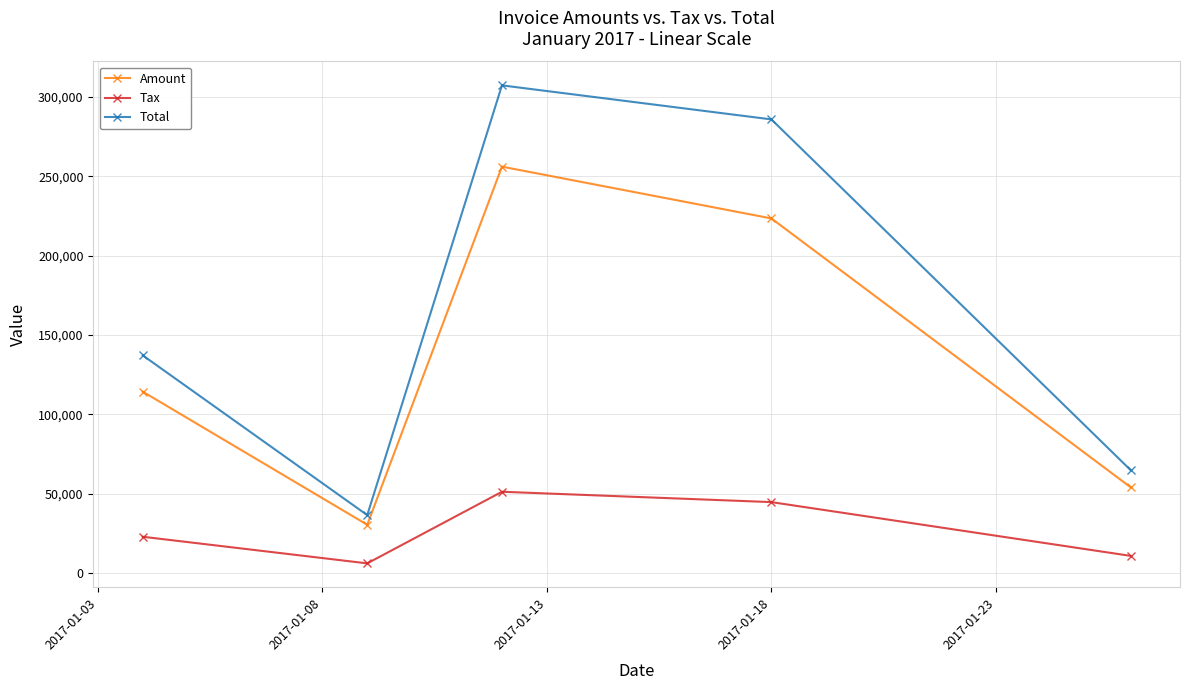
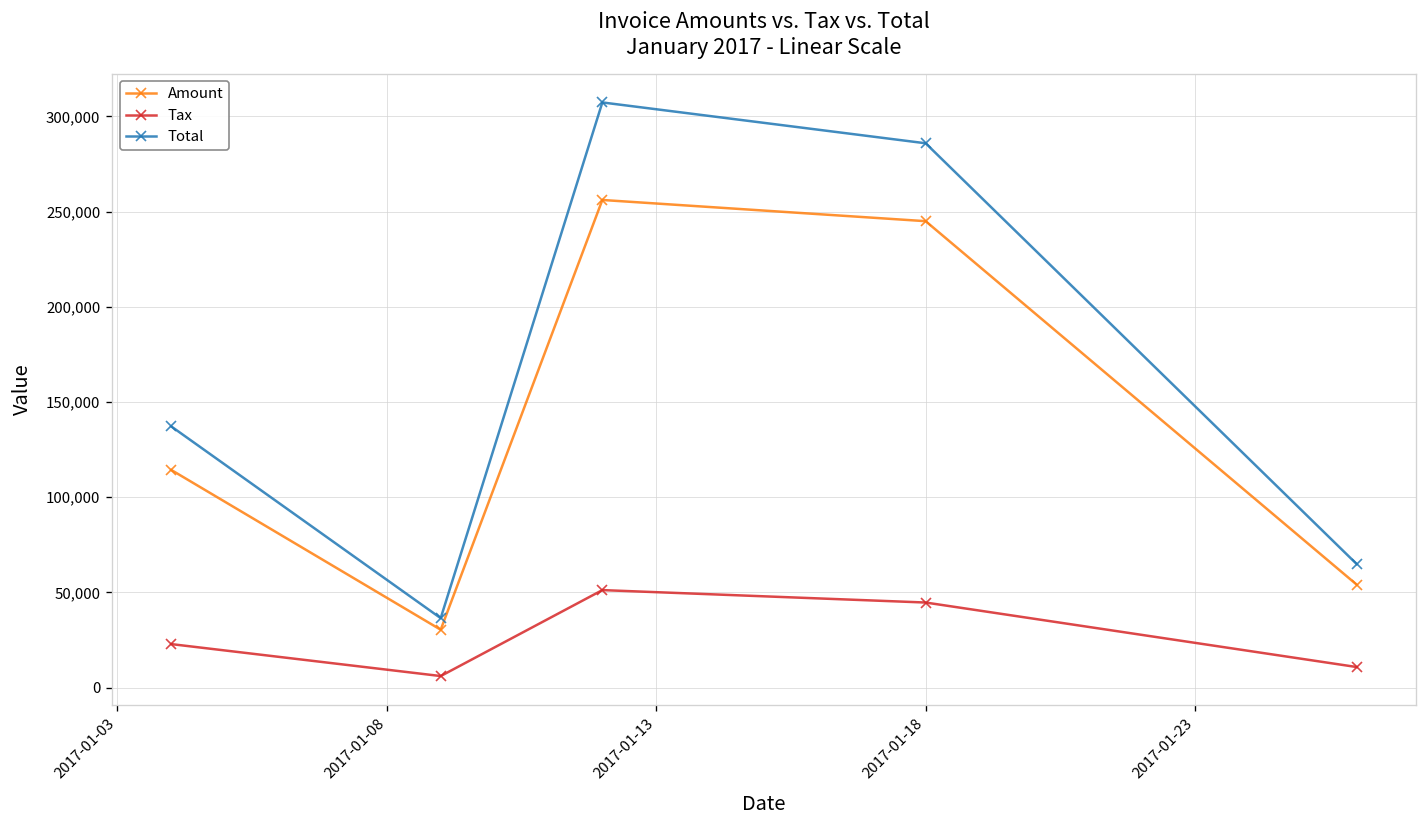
Amount, 2017-01-18: 223,000 -> 245,000
